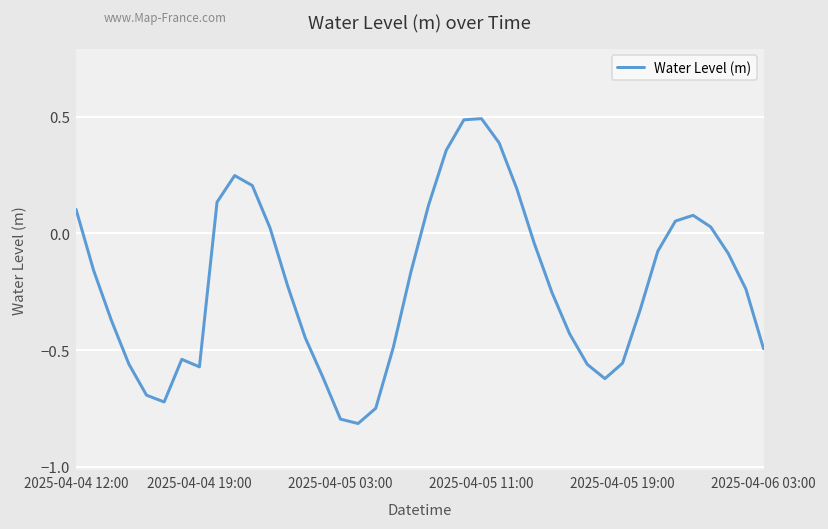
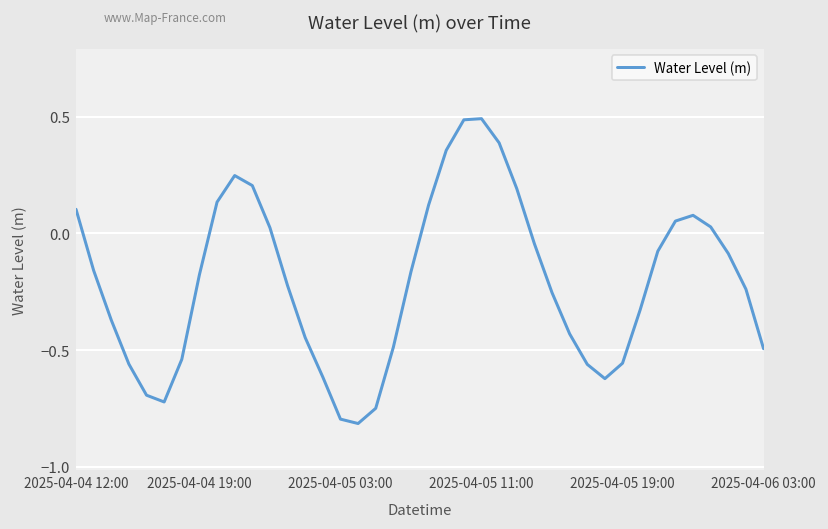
2025-04-04 19:00: -0.57 -> -0.18
